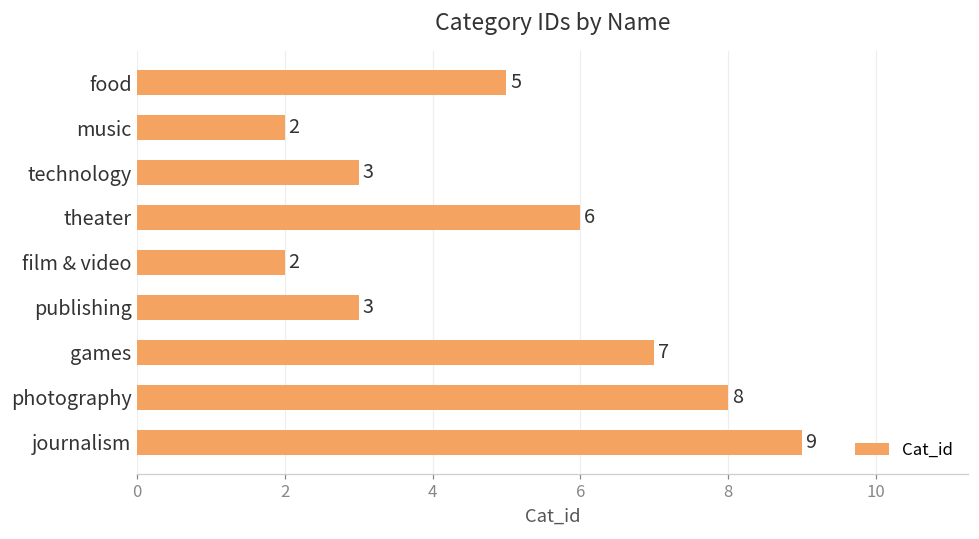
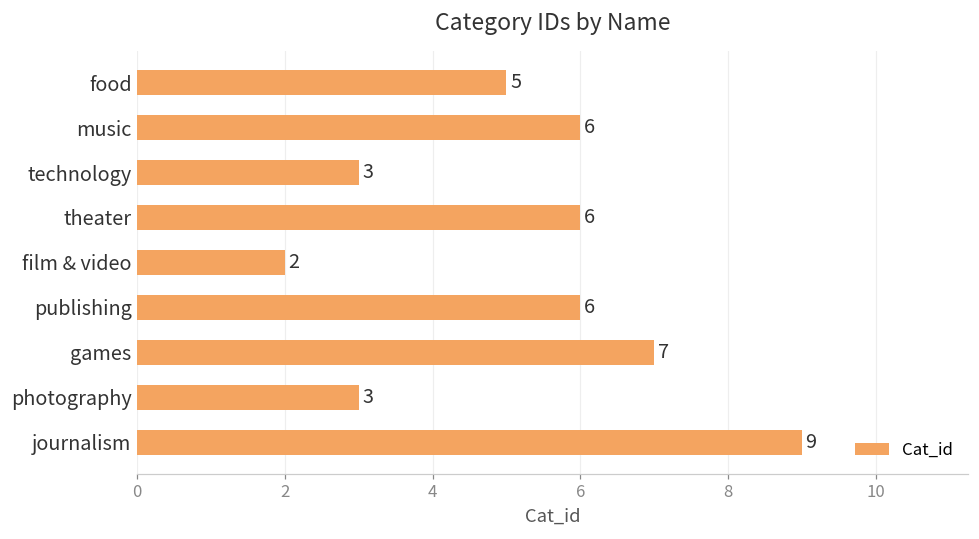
music: 2 -> 6
publishing: 3 -> 6
photography: 8 -> 3
